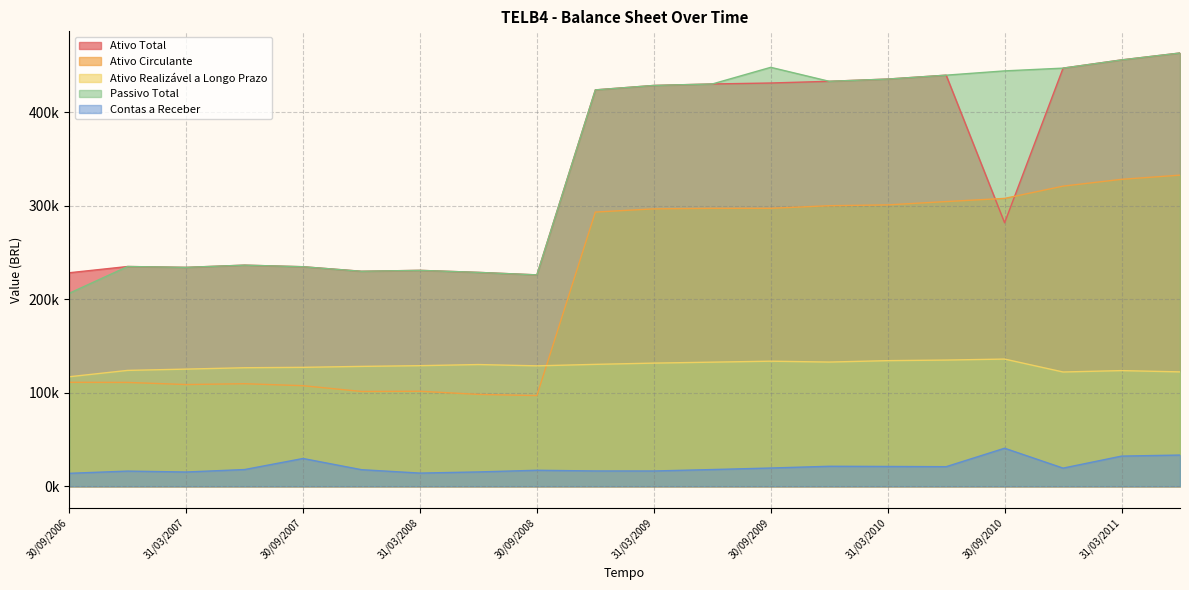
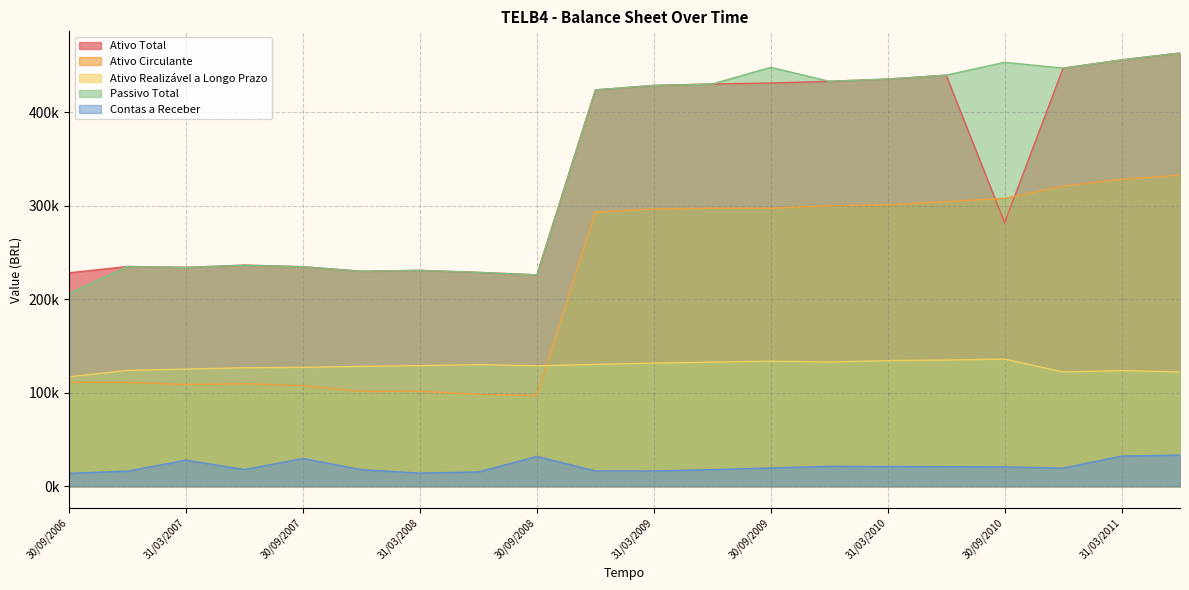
Contas a Receber, 31/03/2007: 20000 -> 30000
Contas a Receber, 30/09/2008: 20000 -> 30000
Passivo Total, 30/09/2010: 440000 -> 450000
Contas a Receber, 30/09/2010: 40000 -> 20000
